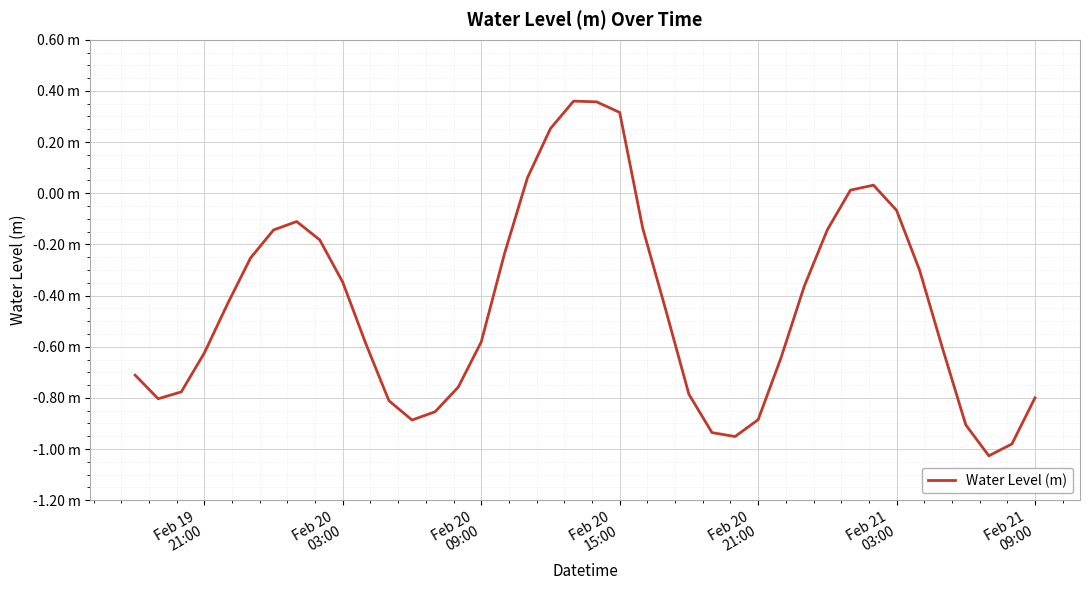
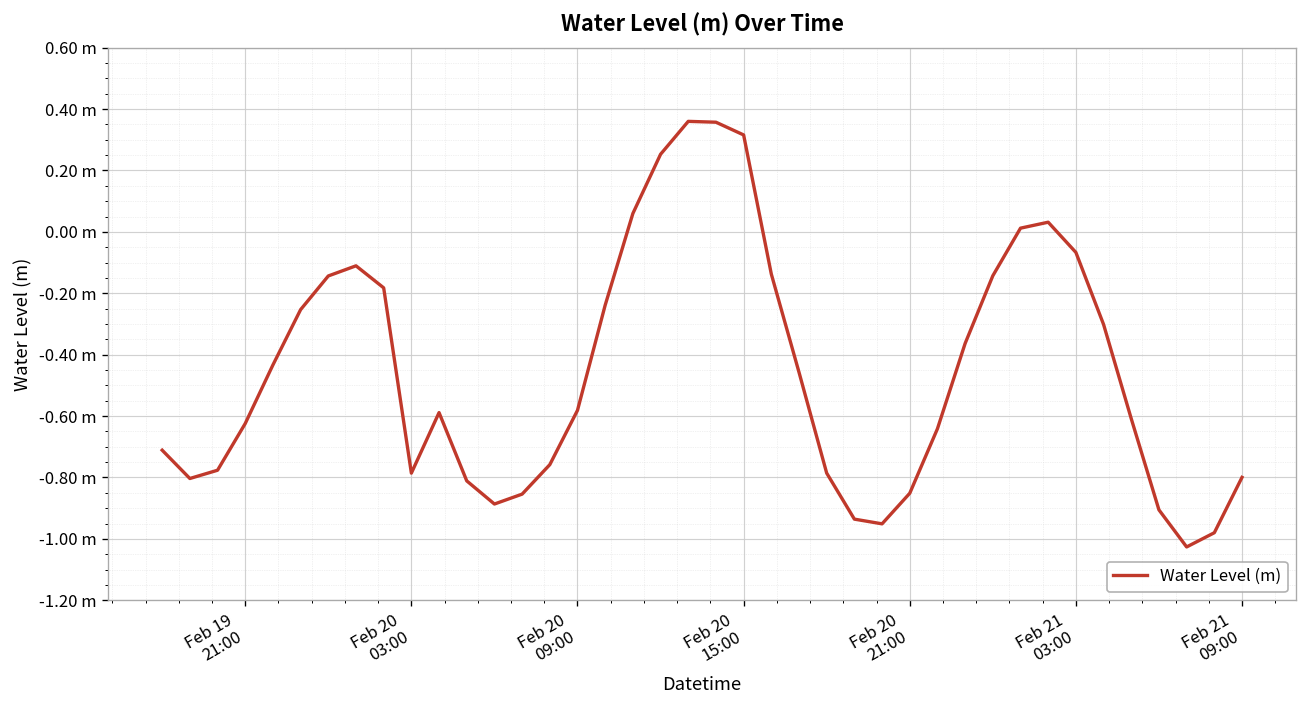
Feb 20 03:00: -0.35 m -> -0.79 m
Feb 20 21:00: -0.89 m -> -0.85 m
